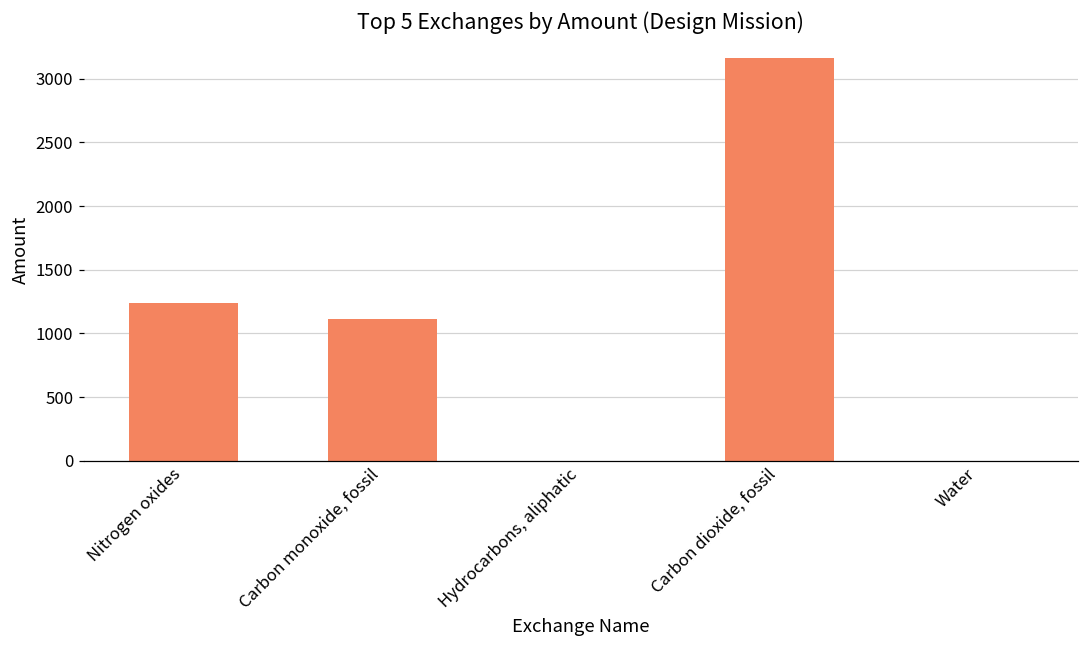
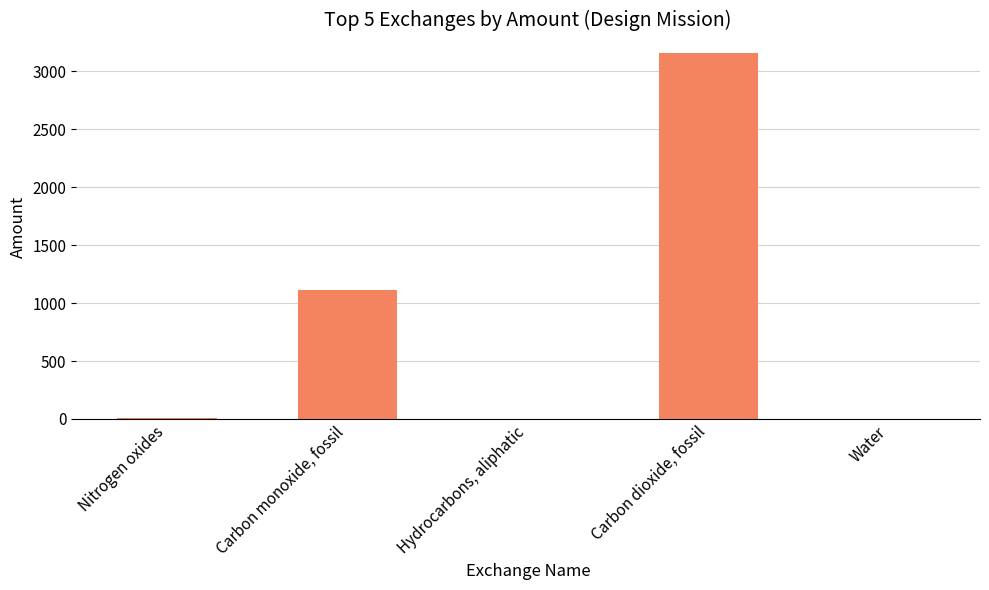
Nitrogen oxides: 1240 -> 10
